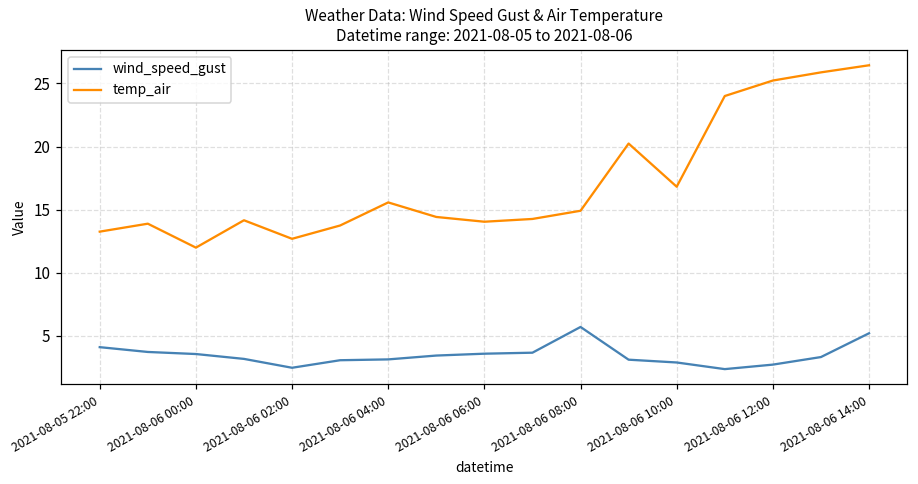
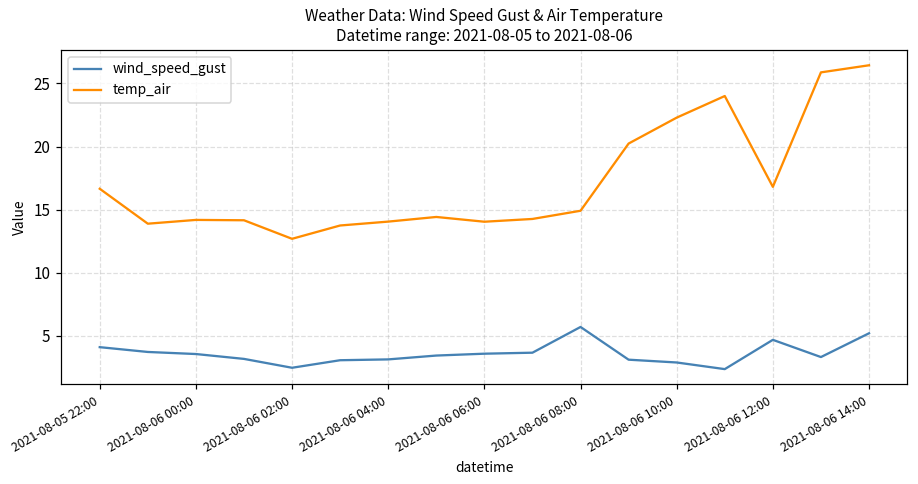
temp_air, 2021-08-05 22:00: 13.3 -> 16.7
temp_air, 2021-08-06 00:00: 12.0 -> 14.2
temp_air, 2021-08-06 04:00: 15.6 -> 14.1
temp_air, 2021-08-06 10:00: 16.8 -> 22.3
wind_speed_gust, 2021-08-06 12:00: 2.7 -> 4.7
temp_air, 2021-08-06 12:00: 25.2 -> 16.8
